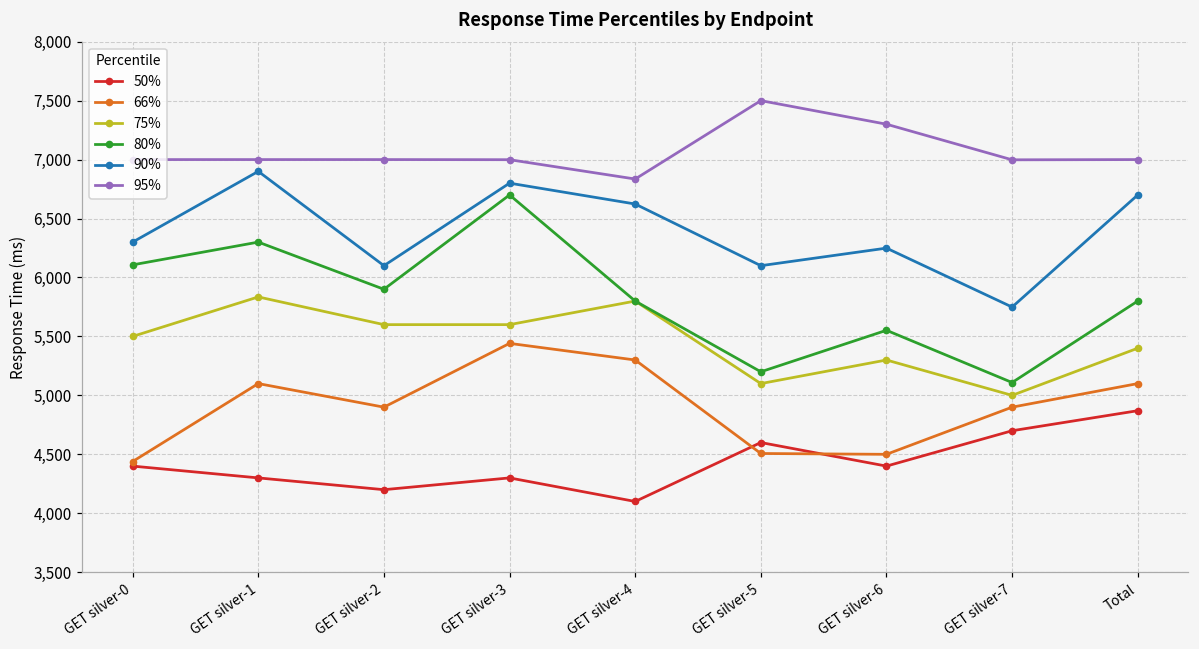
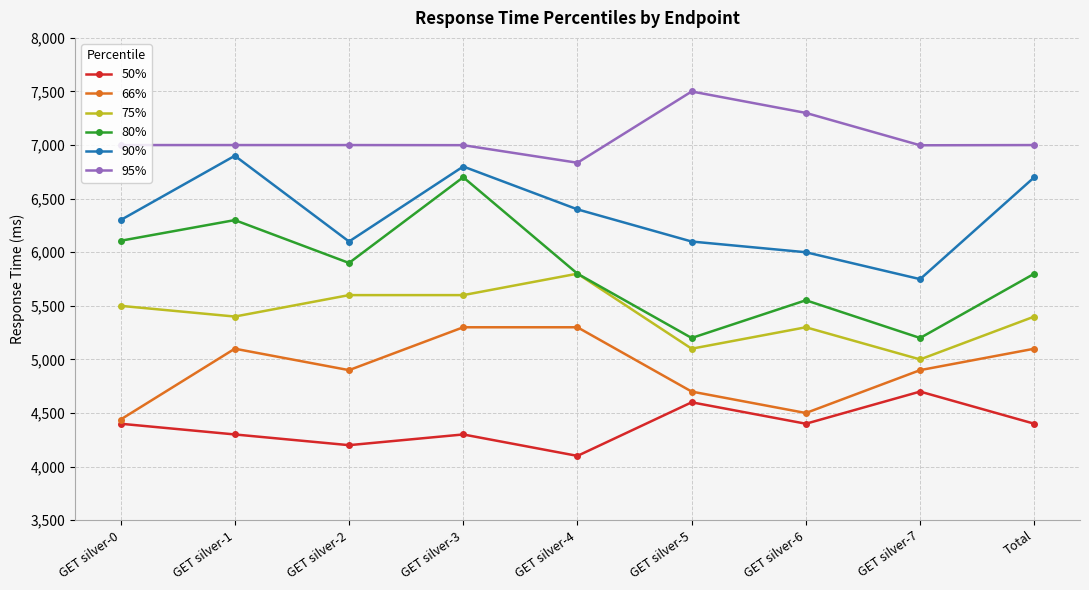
75%, GET silver-1: 5,840 -> 5,400
66%, GET silver-3: 5,440 -> 5,300
90%, GET silver-4: 6,620 -> 6,400
66%, GET silver-5: 4,510 -> 4,700
90%, GET silver-6: 6,250 -> 6,000
80%, GET silver-7: 5,110 -> 5,200
50%, Total: 4,870 -> 4,400
